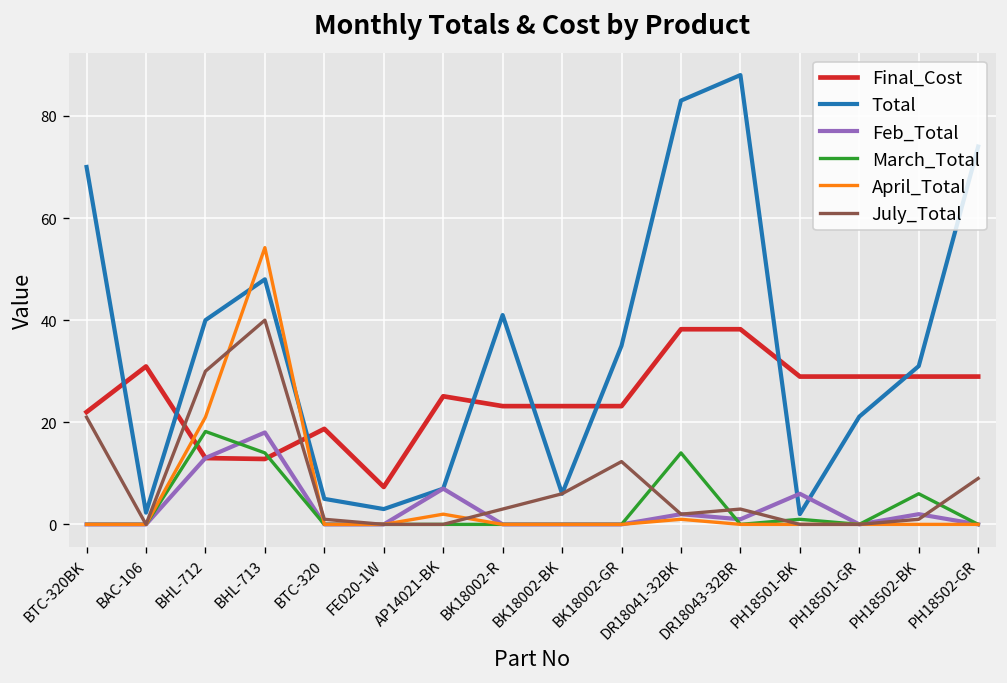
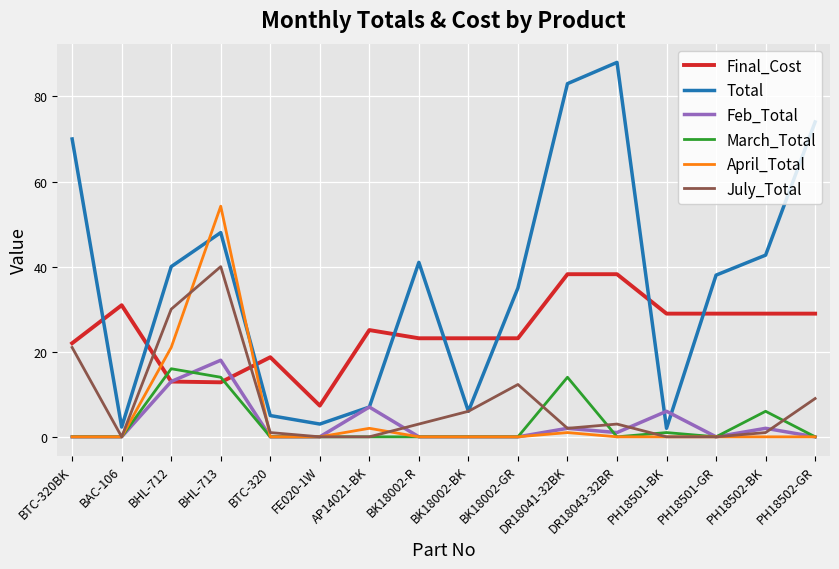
March_Total, BHL-712: 18 -> 16
Total, PH18501-GR: 21 -> 38
Total, PH18502-BK: 31 -> 43
